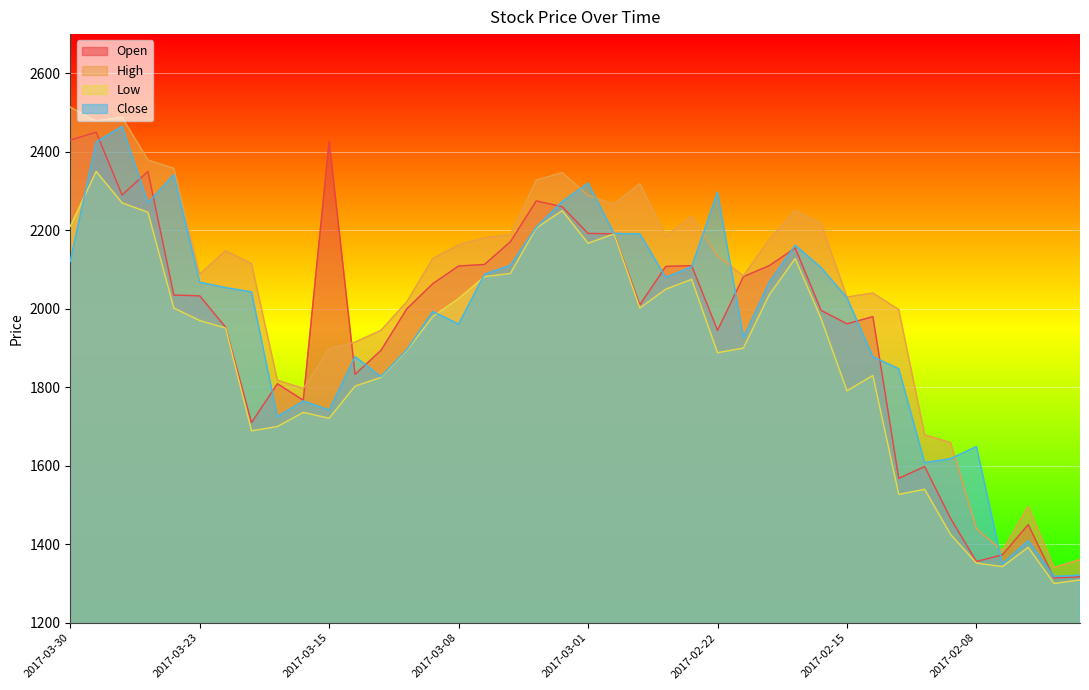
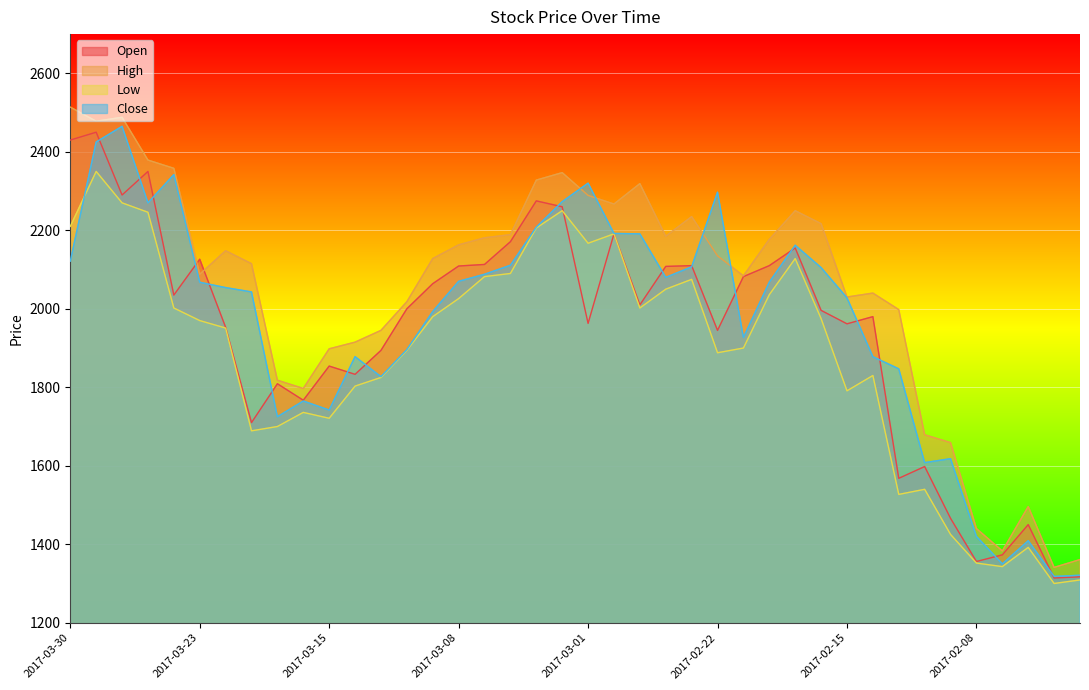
Open, 2017-03-23: 2030 -> 2130
Open, 2017-03-15: 2430 -> 1850
Close, 2017-03-08: 1960 -> 2070
Open, 2017-03-01: 2190 -> 1960
Close, 2017-02-08: 1650 -> 1420
